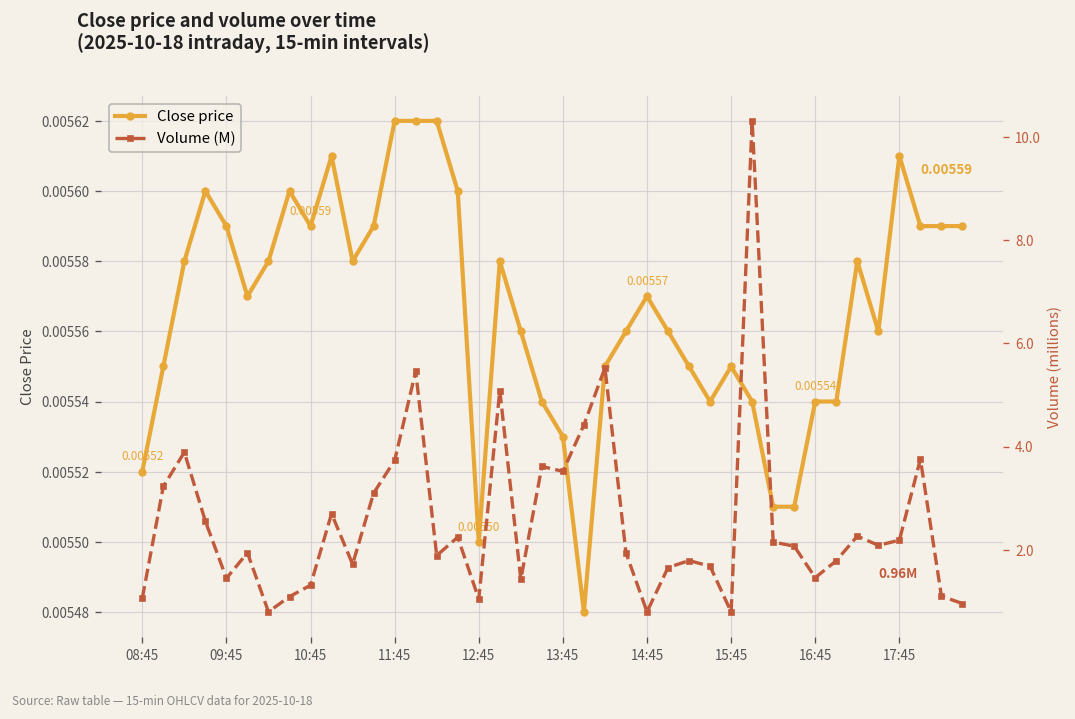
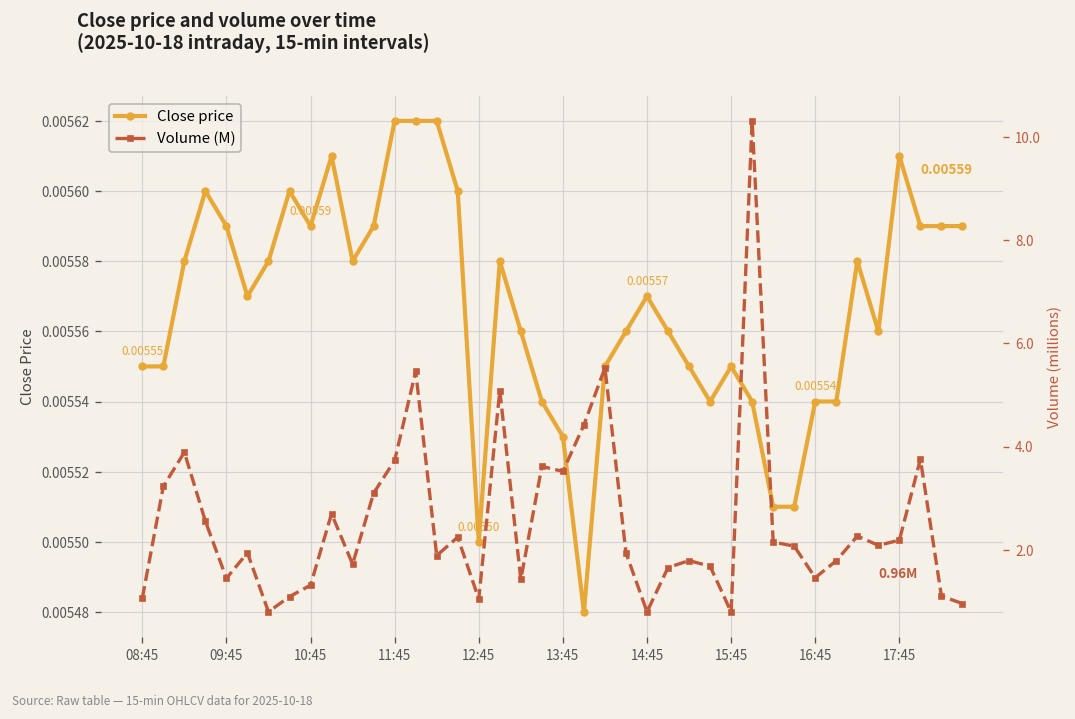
Close price, 08:45: 0.00552 -> 0.00555
